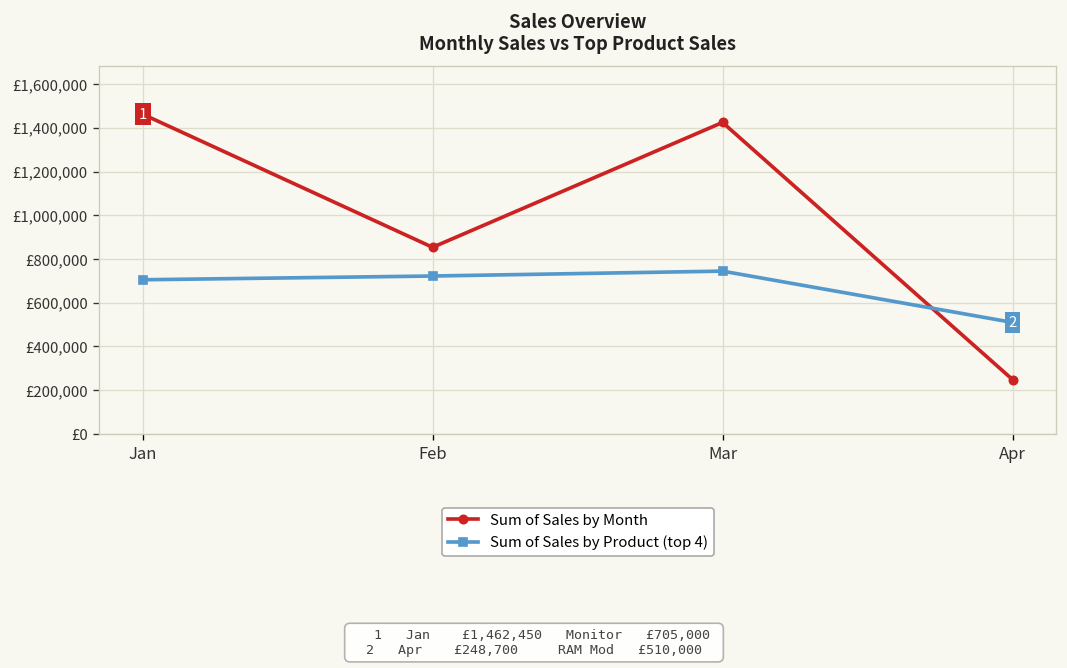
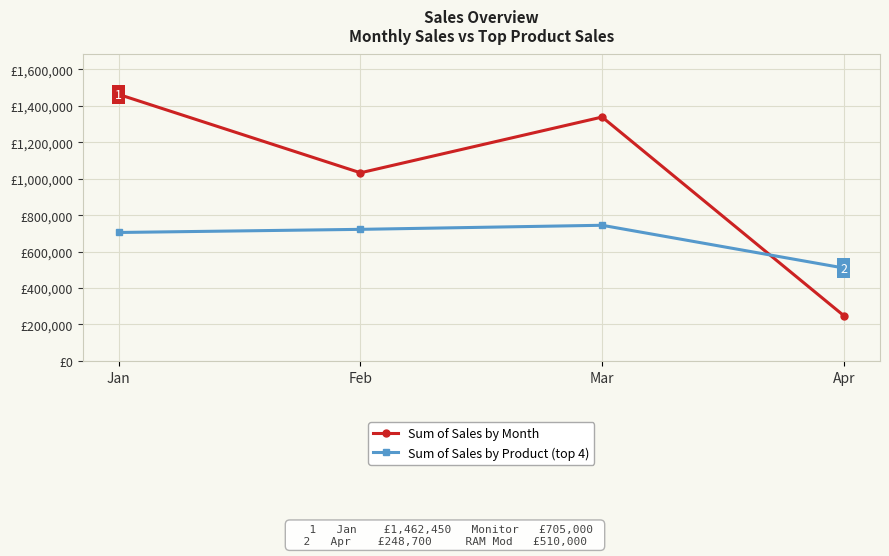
Sum of Sales by Month, Feb: £850,000 -> £1,030,000
Sum of Sales by Month, Mar: £1,420,000 -> £1,340,000
